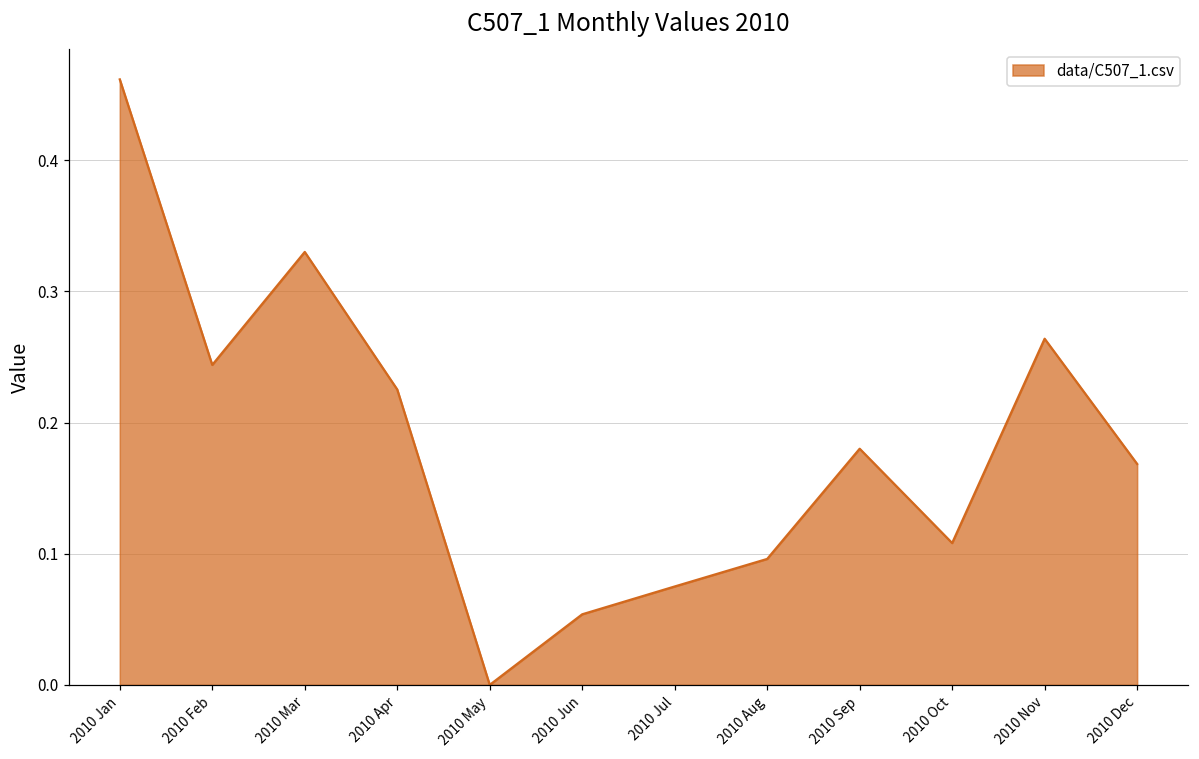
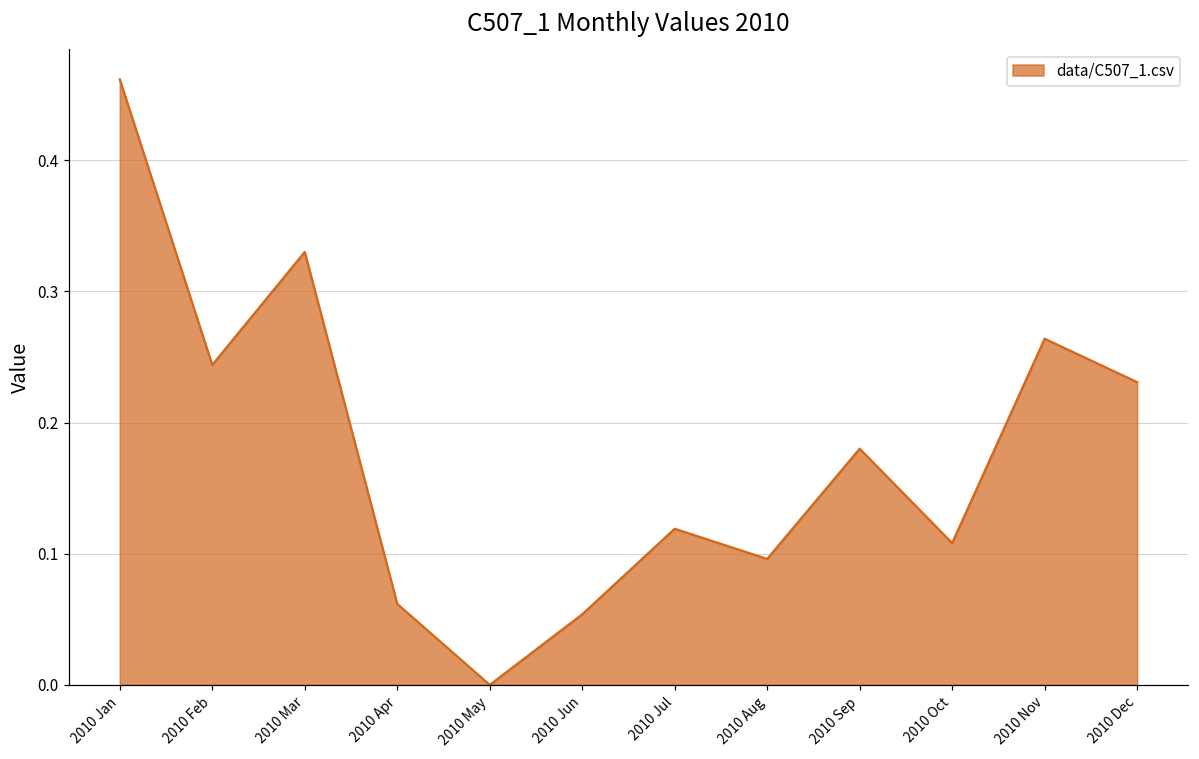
2010 Apr: 0.225 -> 0.062
2010 Jul: 0.075 -> 0.119
2010 Dec: 0.168 -> 0.231
